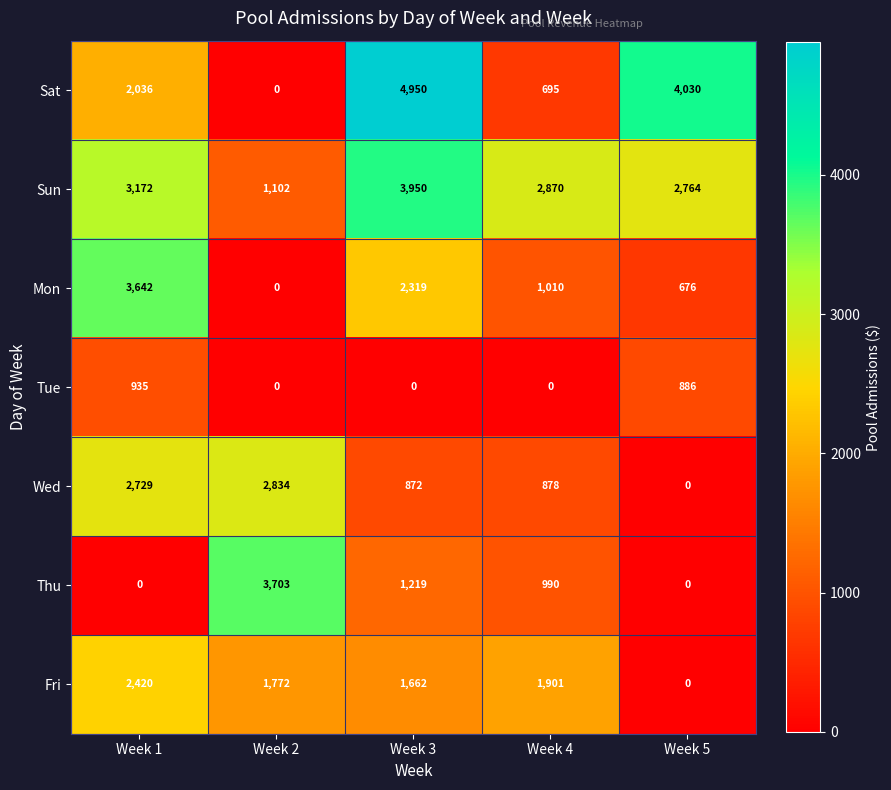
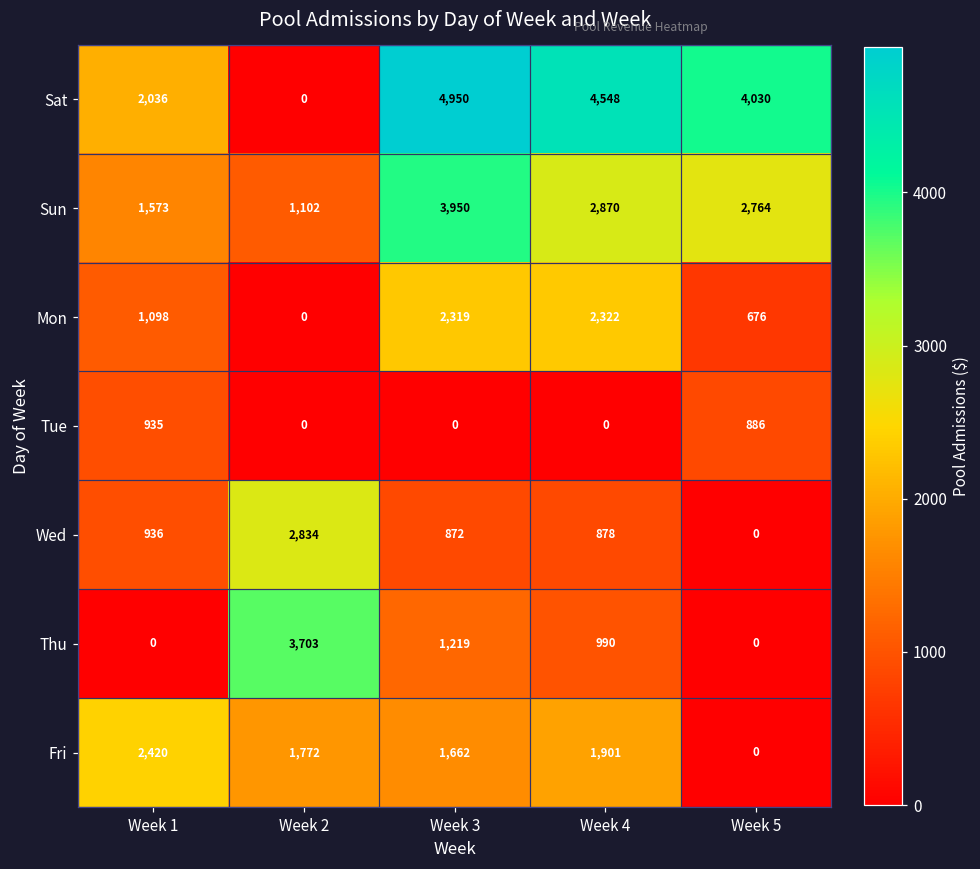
Sat, Week 4: 695 -> 4,548
Sun, Week 1: 3,172 -> 1,573
Mon, Week 1: 3,642 -> 1,098
Mon, Week 4: 1,010 -> 2,322
Wed, Week 1: 2,729 -> 936
